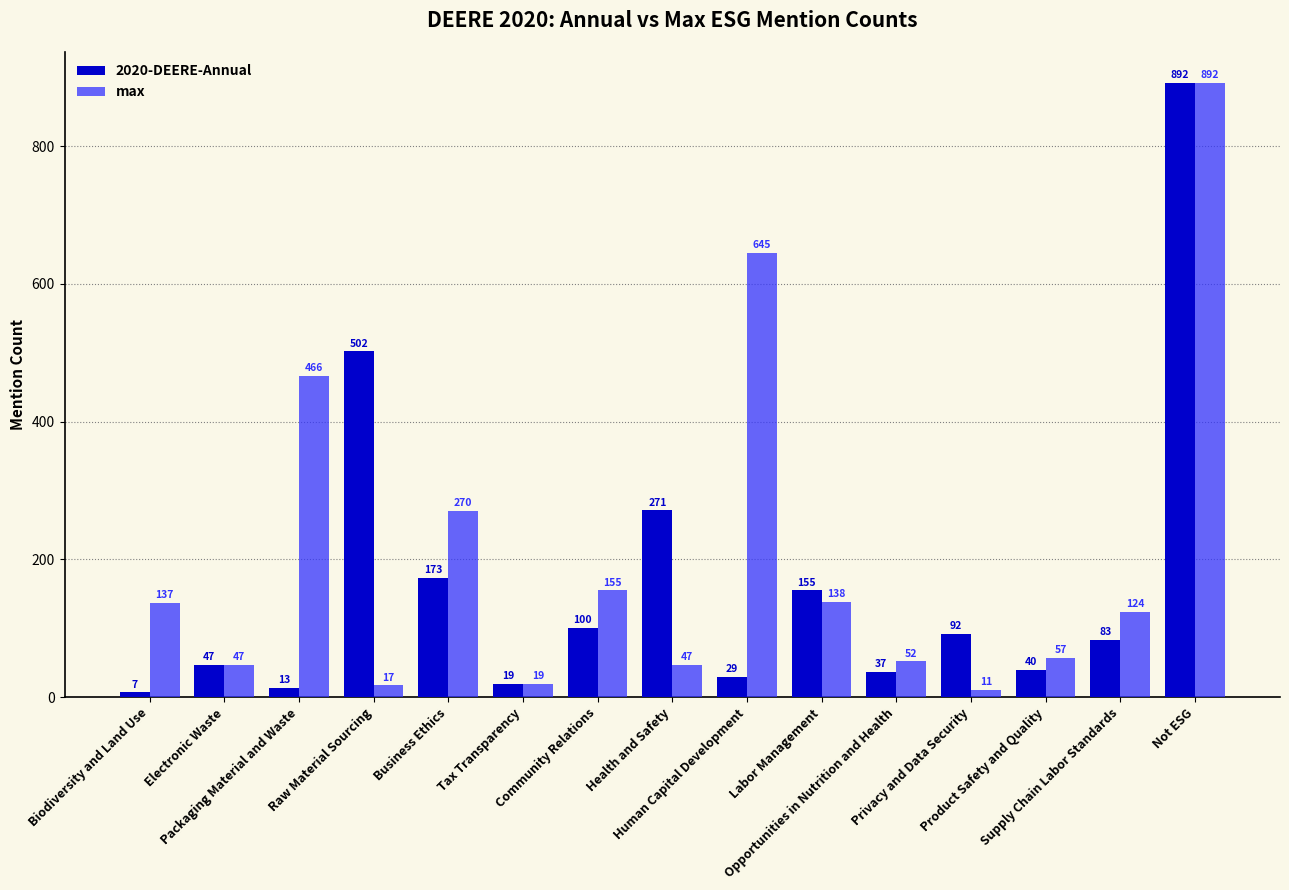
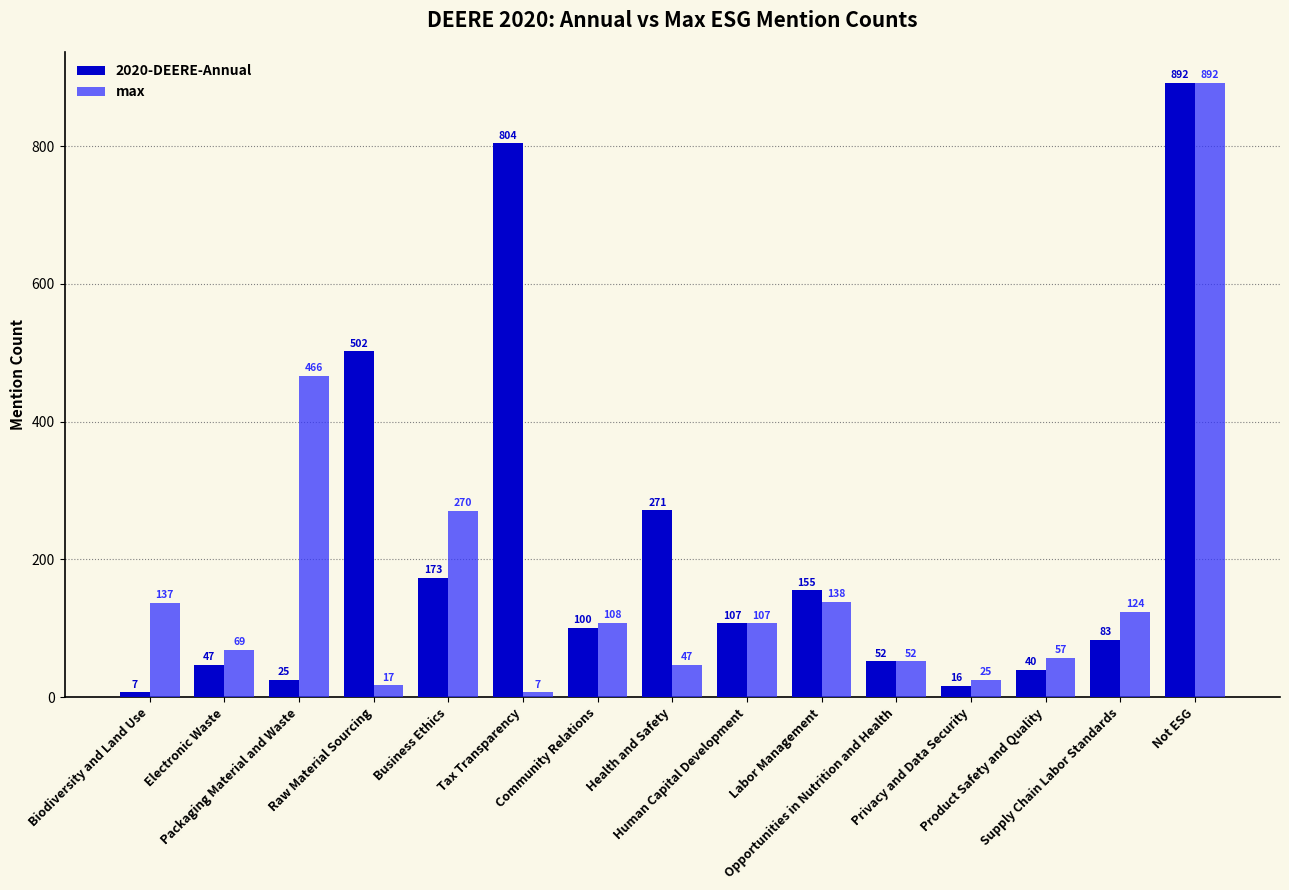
max, Electronic Waste: 47 -> 69
2020-DEERE-Annual, Packaging Material and Waste: 13 -> 25
2020-DEERE-Annual, Tax Transparency: 19 -> 804
max, Tax Transparency: 19 -> 7
max, Community Relations: 155 -> 108
2020-DEERE-Annual, Human Capital Development: 29 -> 107
max, Human Capital Development: 645 -> 107
2020-DEERE-Annual, Opportunities in Nutrition and Health: 37 -> 52
2020-DEERE-Annual, Privacy and Data Security: 92 -> 16
max, Privacy and Data Security: 11 -> 25
